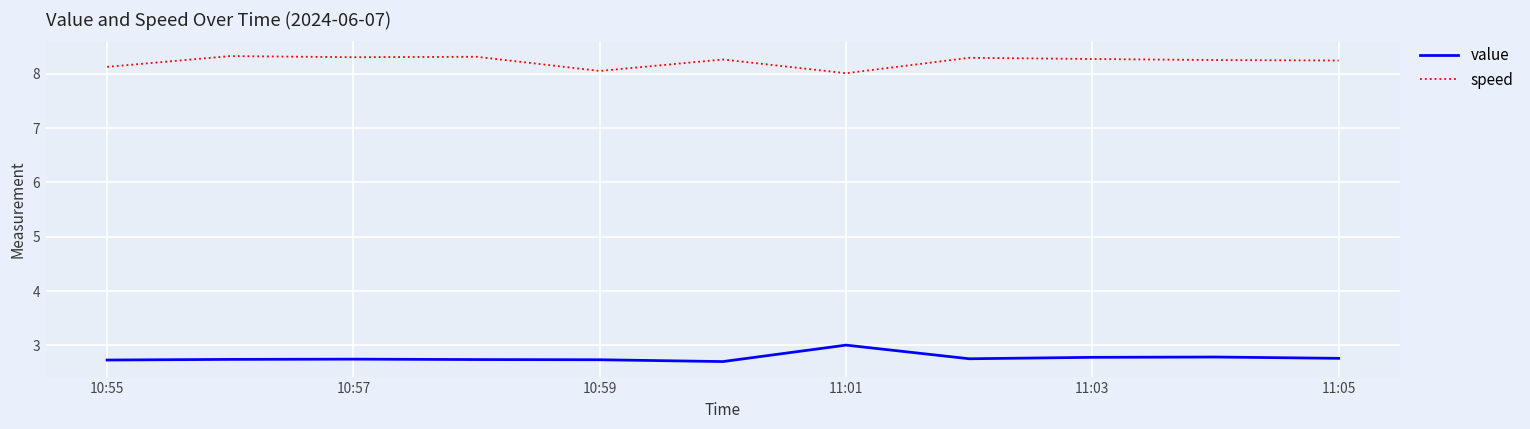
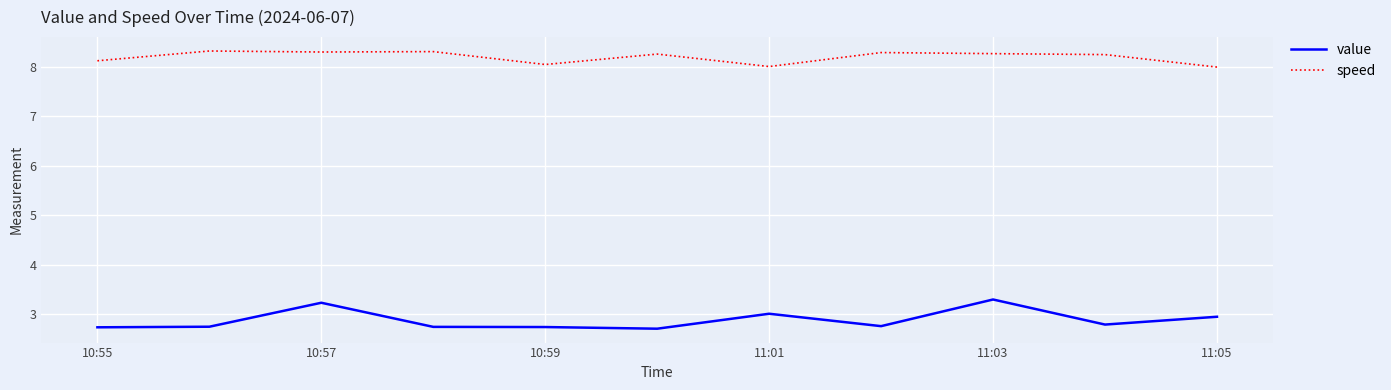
value, 10:57: 2.7 -> 3.2
value, 11:03: 2.8 -> 3.3
value, 11:05: 2.8 -> 2.9
speed, 11:05: 8.2 -> 8.0
